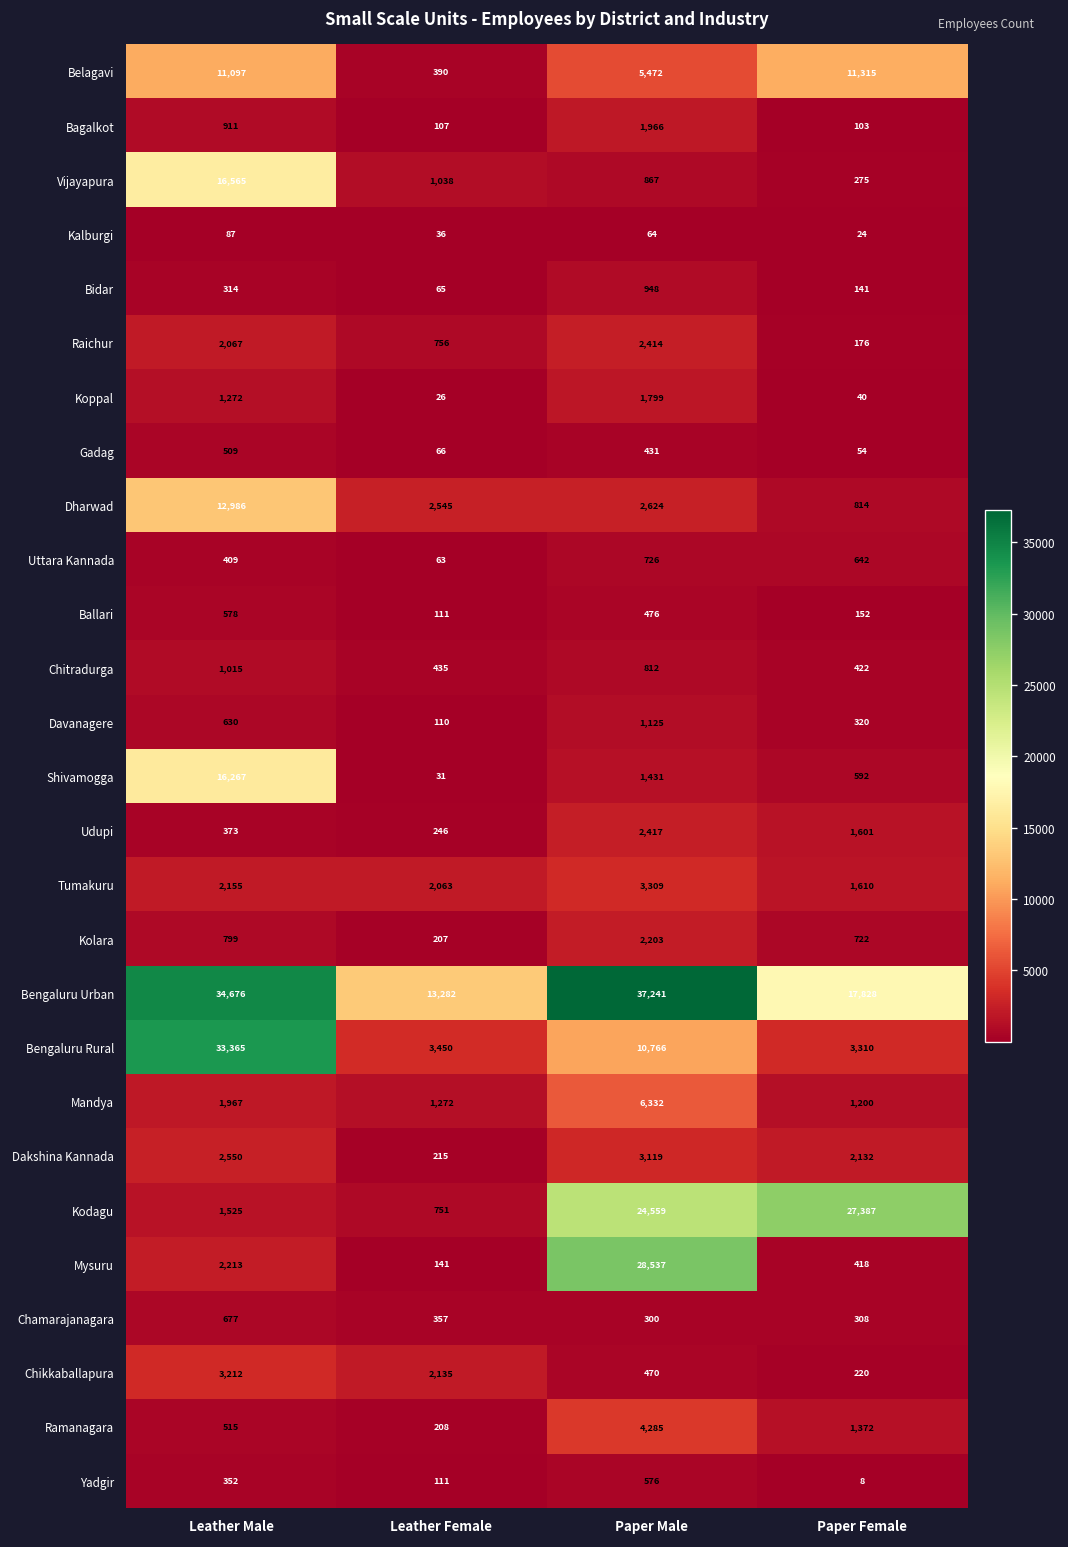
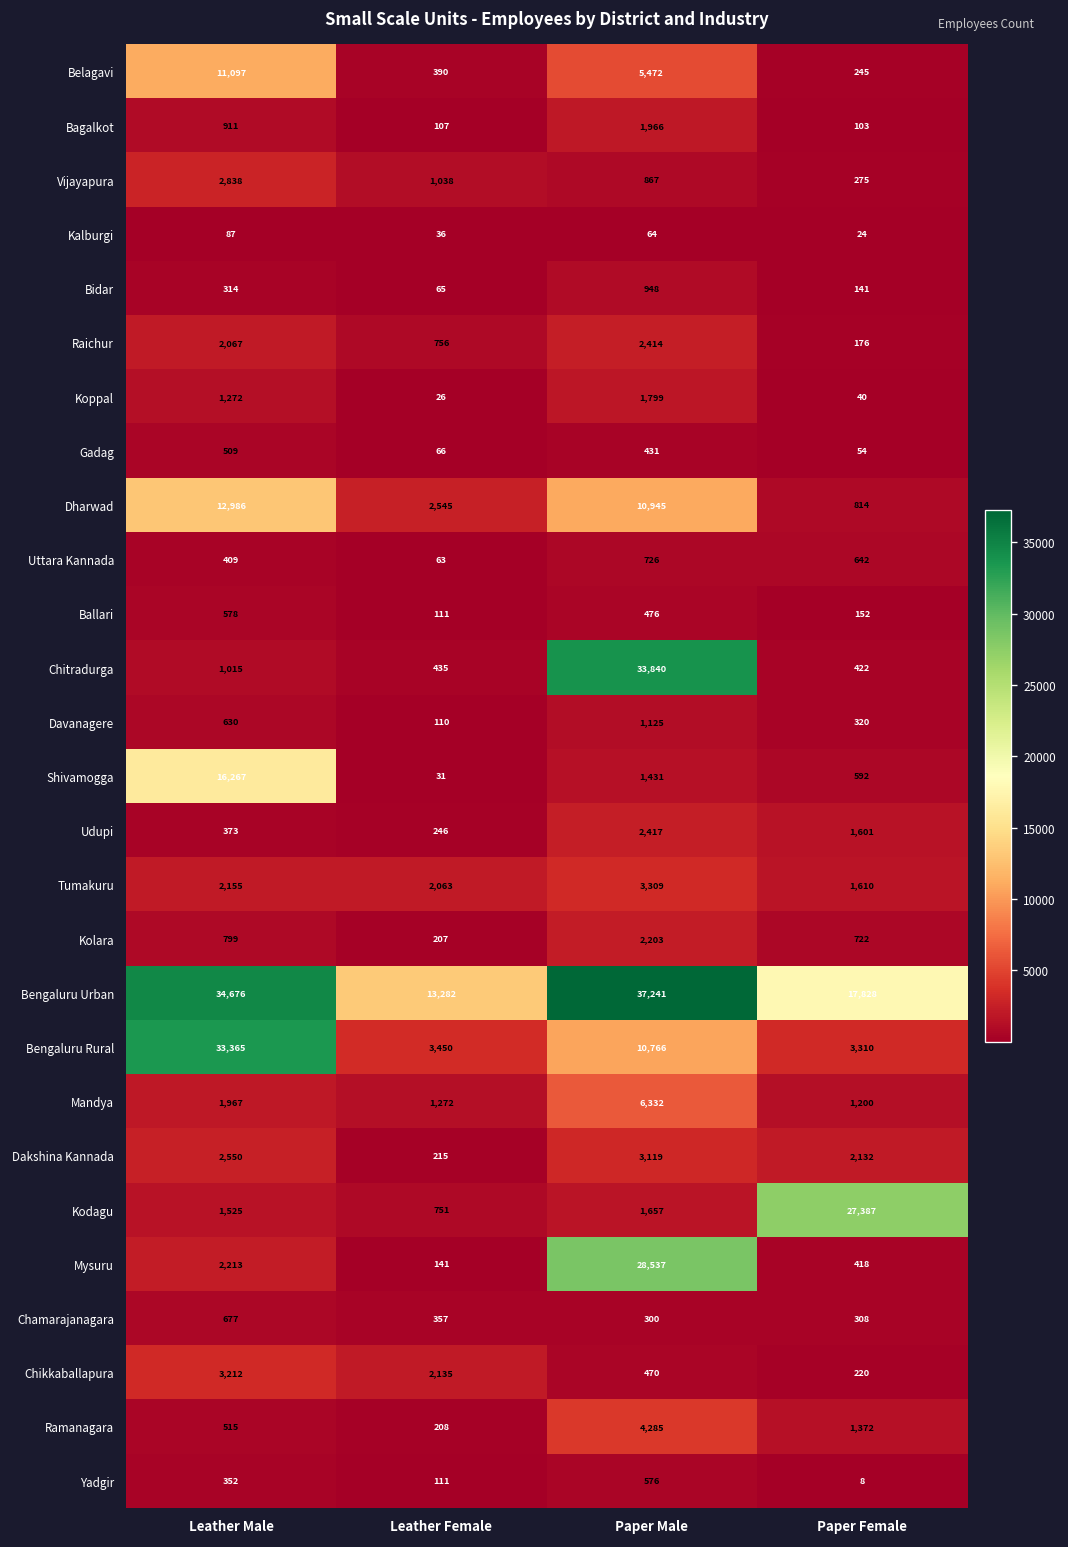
Belagavi, Paper Female: 11,315 -> 245
Vijayapura, Leather Male: 16,565 -> 2,838
Dharwad, Paper Male: 2,624 -> 10,945
Chitradurga, Paper Male: 812 -> 33,840
Kodagu, Paper Male: 24,559 -> 1,657
